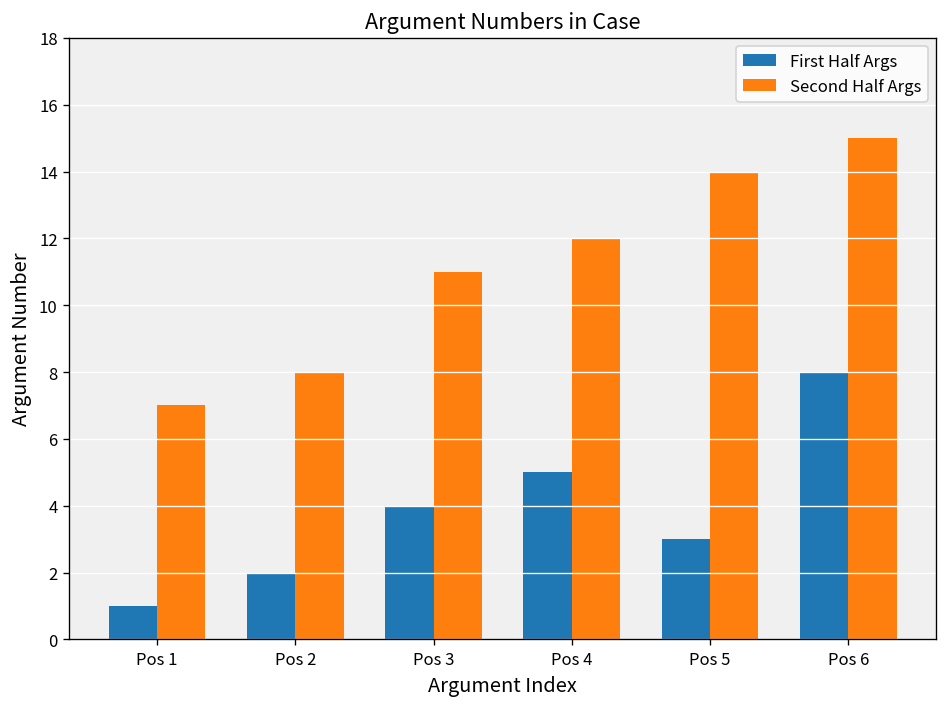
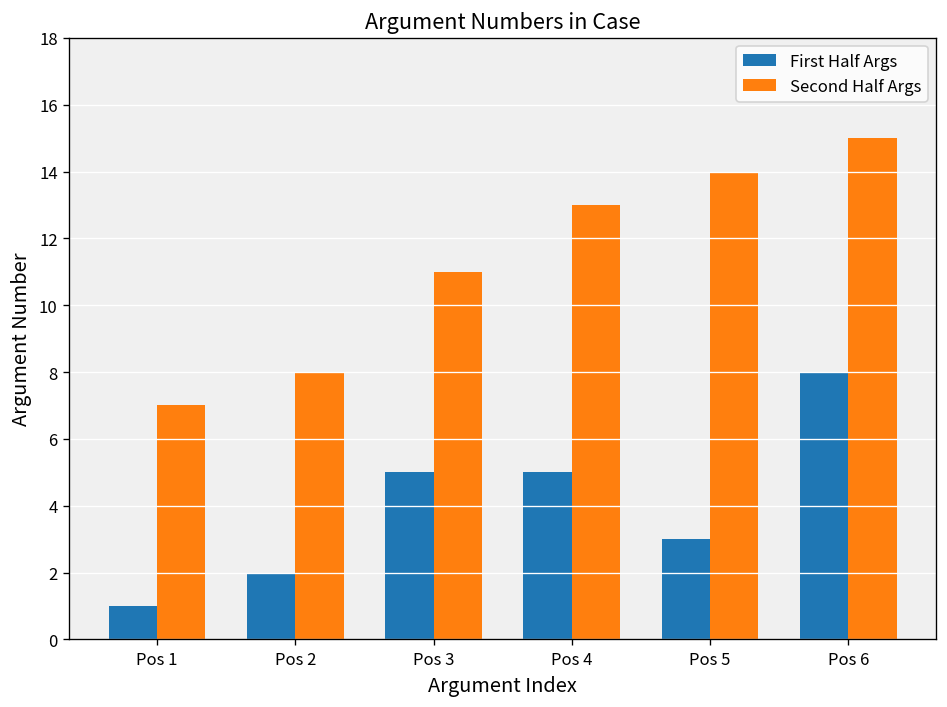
First Half Args, Pos 3: 4 -> 5
Second Half Args, Pos 4: 12 -> 13
